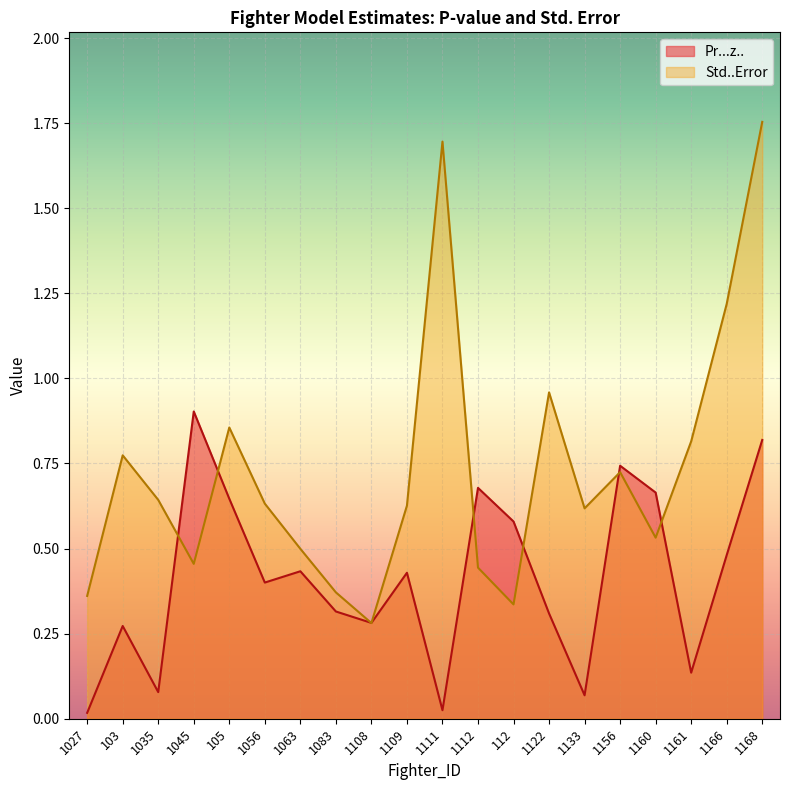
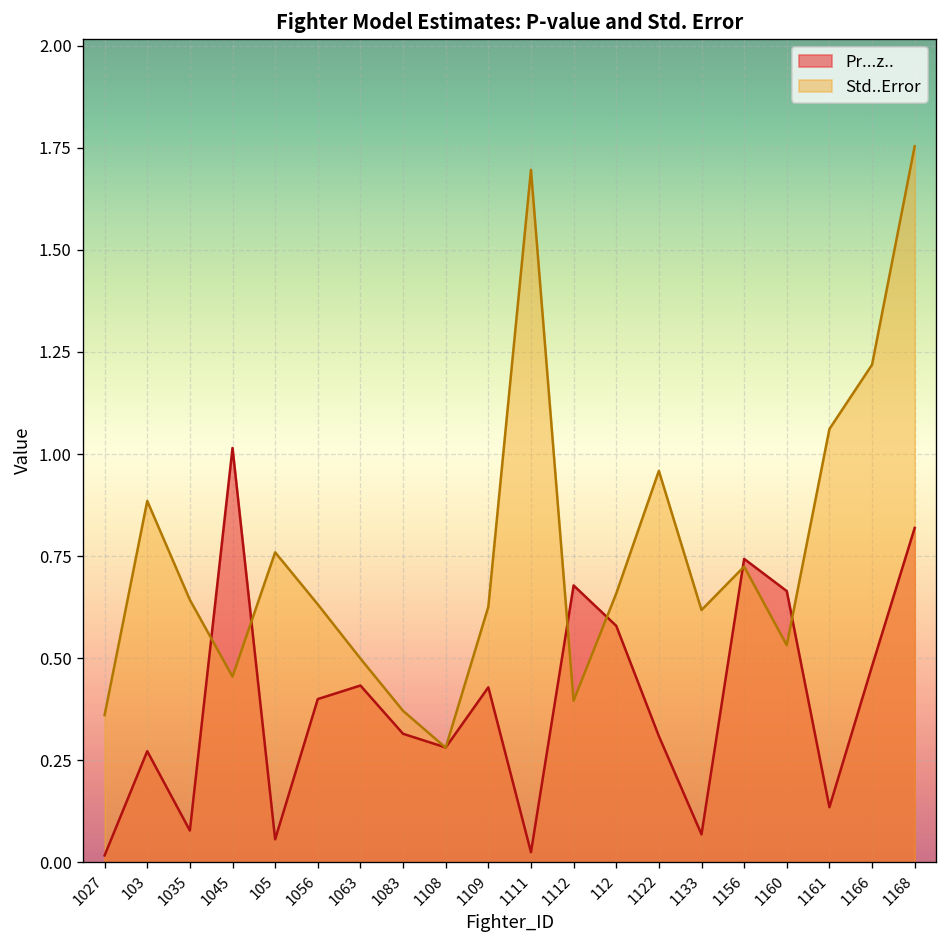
Std..Error, 103: 0.77 -> 0.89
Pr...z.., 1045: 0.90 -> 1.01
Pr...z.., 105: 0.65 -> 0.06
Std..Error, 105: 0.86 -> 0.76
Std..Error, 1112: 0.44 -> 0.40
Std..Error, 112: 0.34 -> 0.66
Std..Error, 1161: 0.81 -> 1.06
